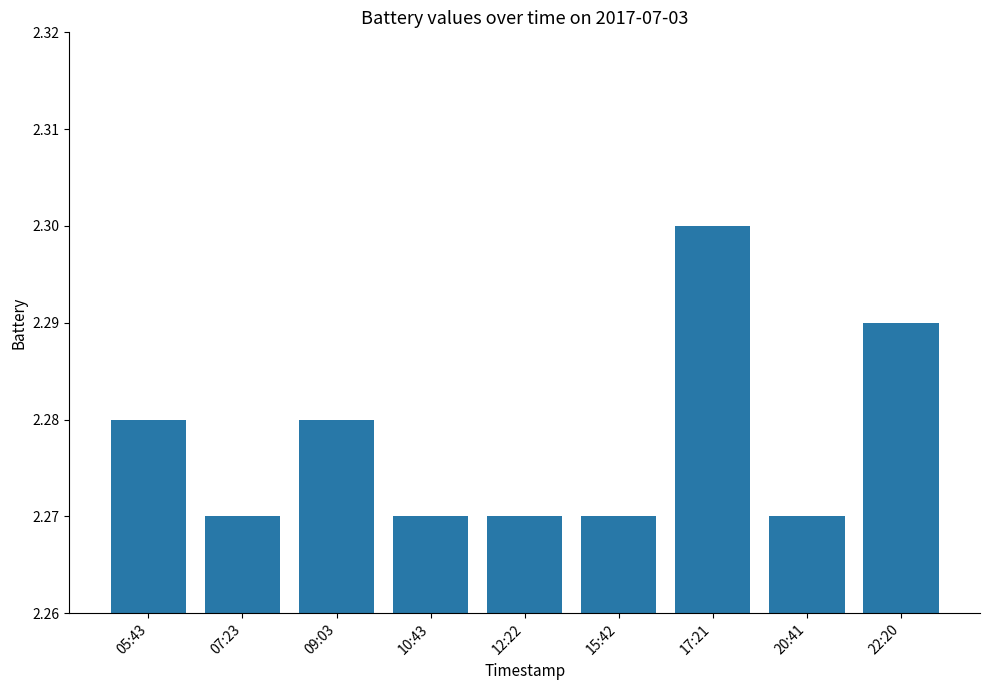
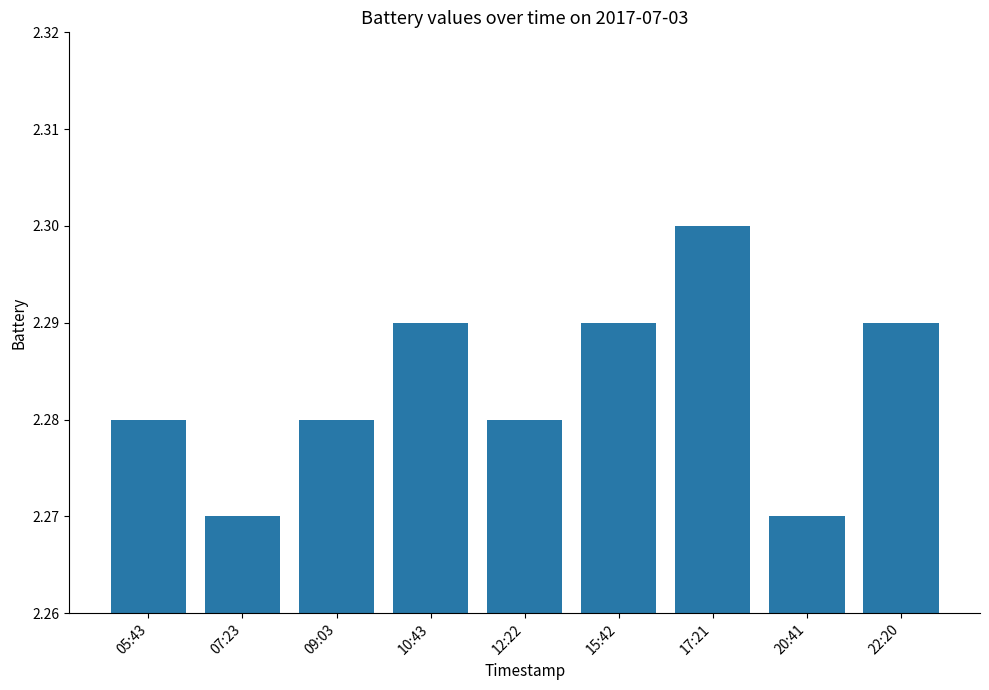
10:43: 2.27 -> 2.29
12:22: 2.27 -> 2.28
15:42: 2.27 -> 2.29
